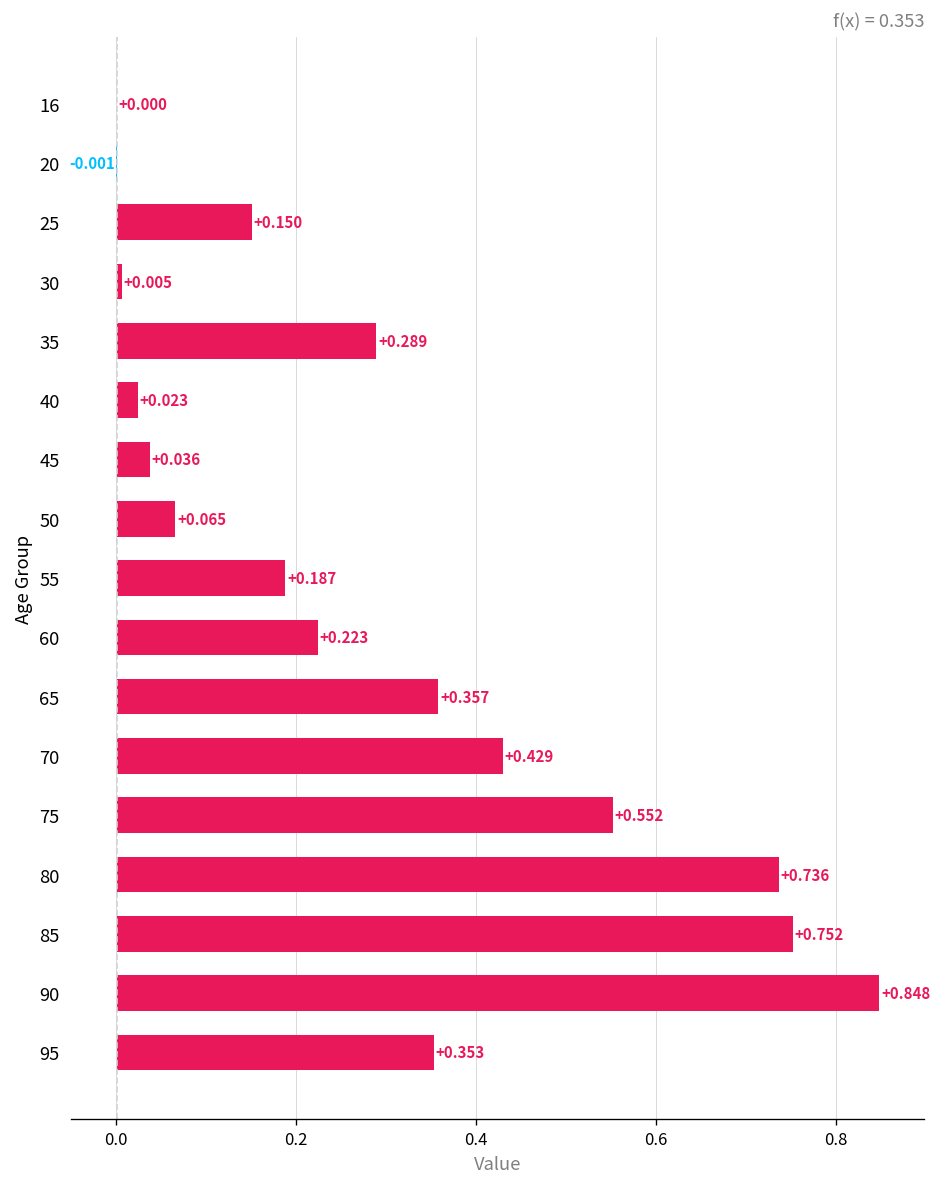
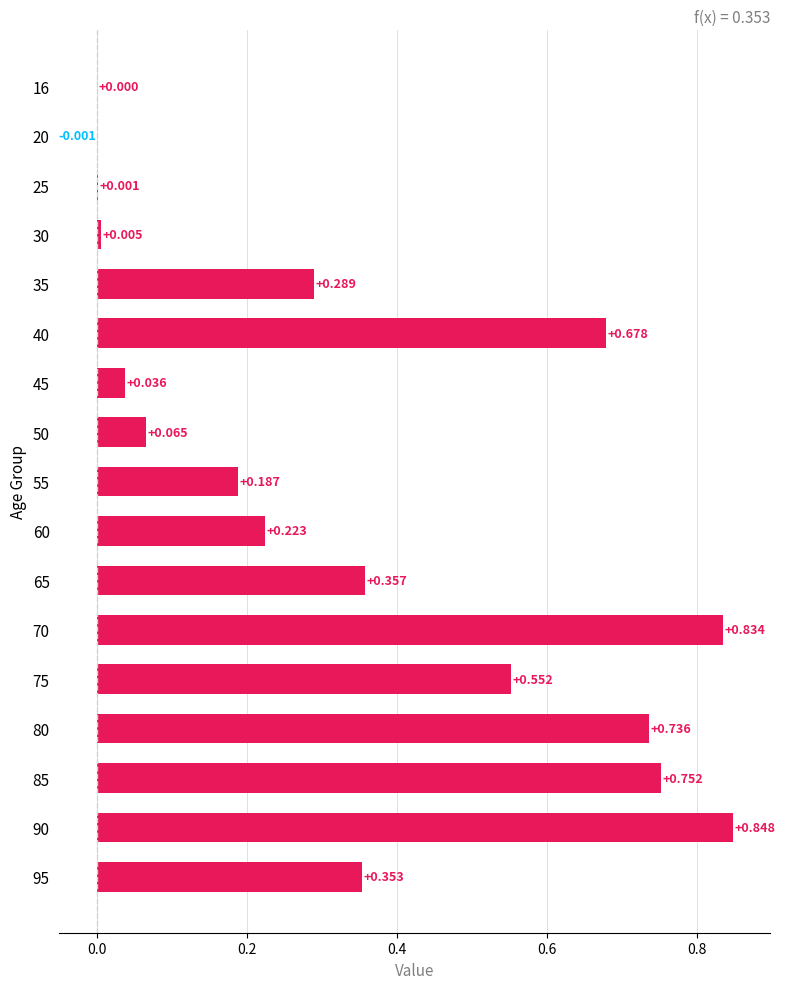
25: +0.150 -> +0.001
40: +0.023 -> +0.678
70: +0.429 -> +0.834
